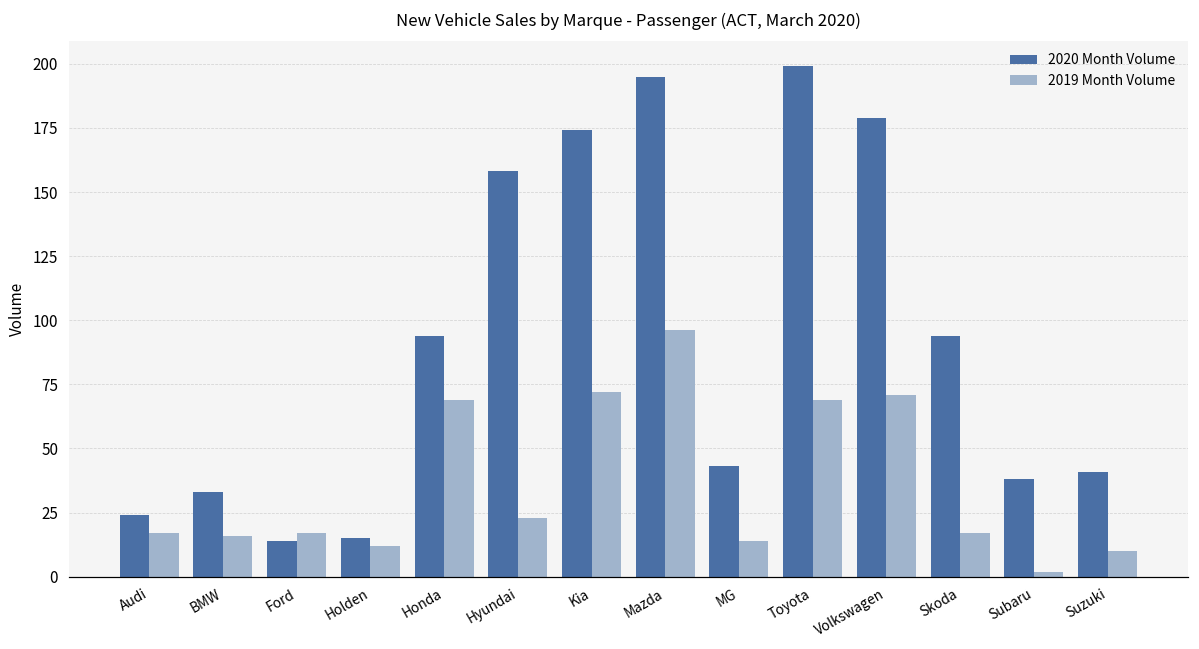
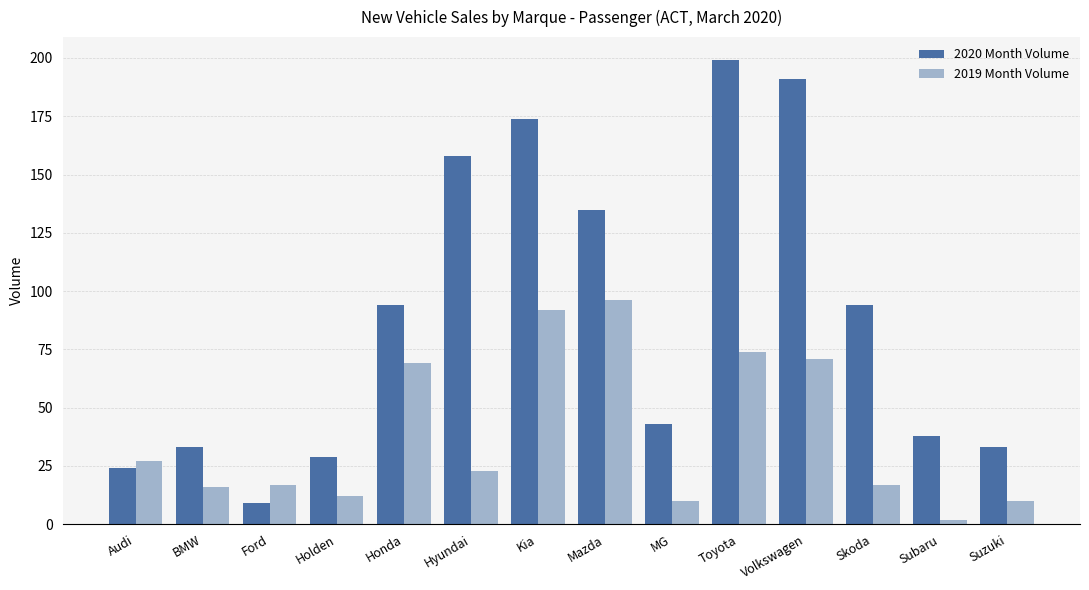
2019 Month Volume, Audi: 17 -> 27
2020 Month Volume, Ford: 14 -> 9
2020 Month Volume, Holden: 15 -> 29
2019 Month Volume, Kia: 72 -> 92
2020 Month Volume, Mazda: 195 -> 135
2019 Month Volume, MG: 14 -> 10
2019 Month Volume, Toyota: 69 -> 74
2020 Month Volume, Volkswagen: 179 -> 191
2020 Month Volume, Suzuki: 41 -> 33
